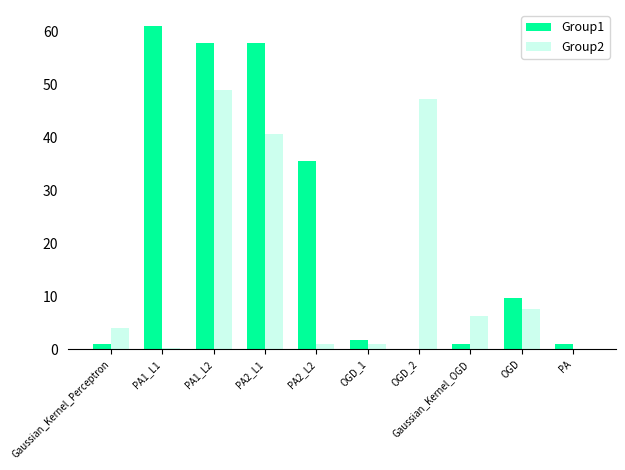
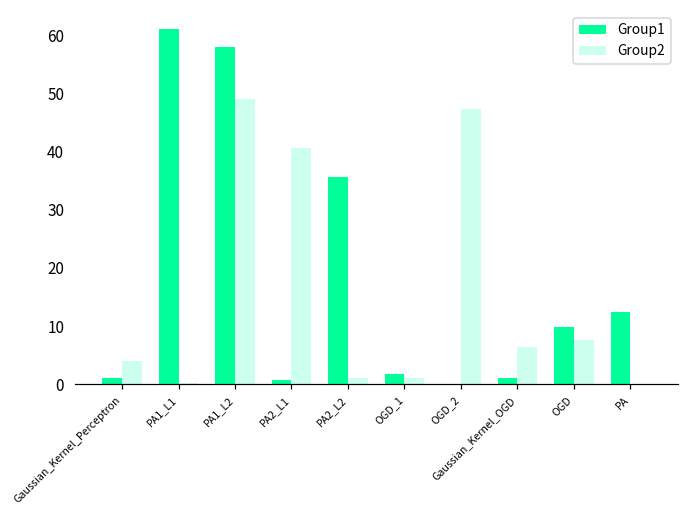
Group1, PA2_L1: 58 -> 1
Group1, PA: 1 -> 13
